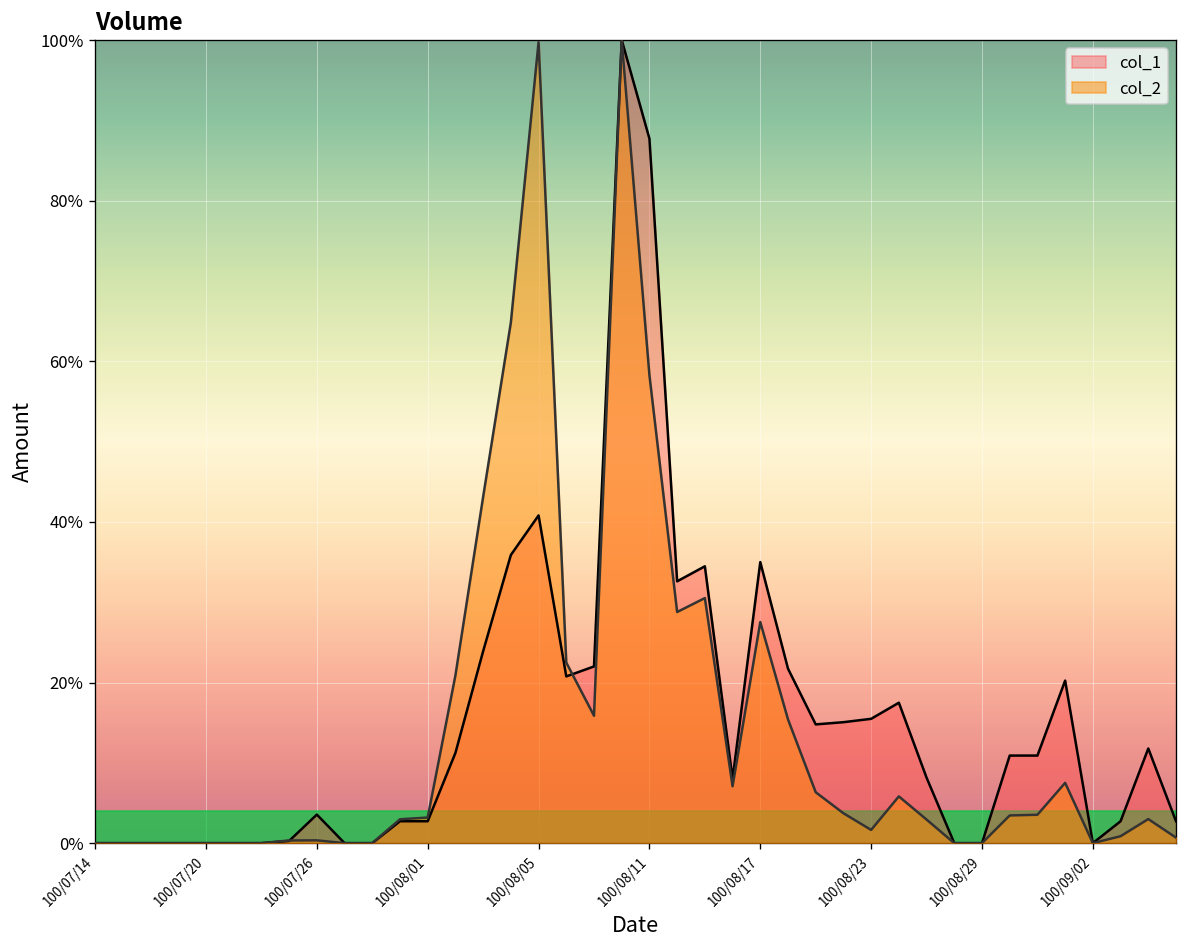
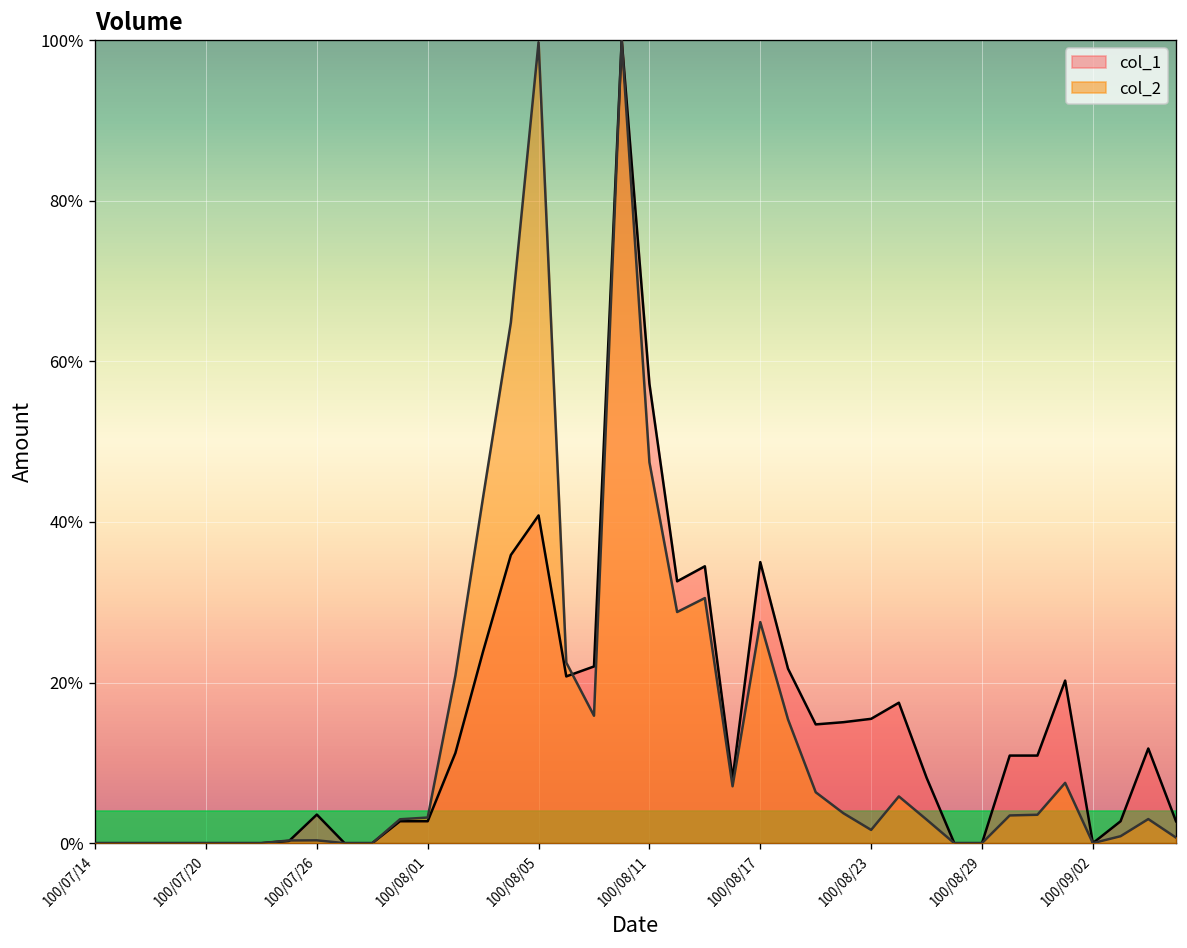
col_1, 100/08/11: 88% -> 57%
col_2, 100/08/11: 58% -> 47%
